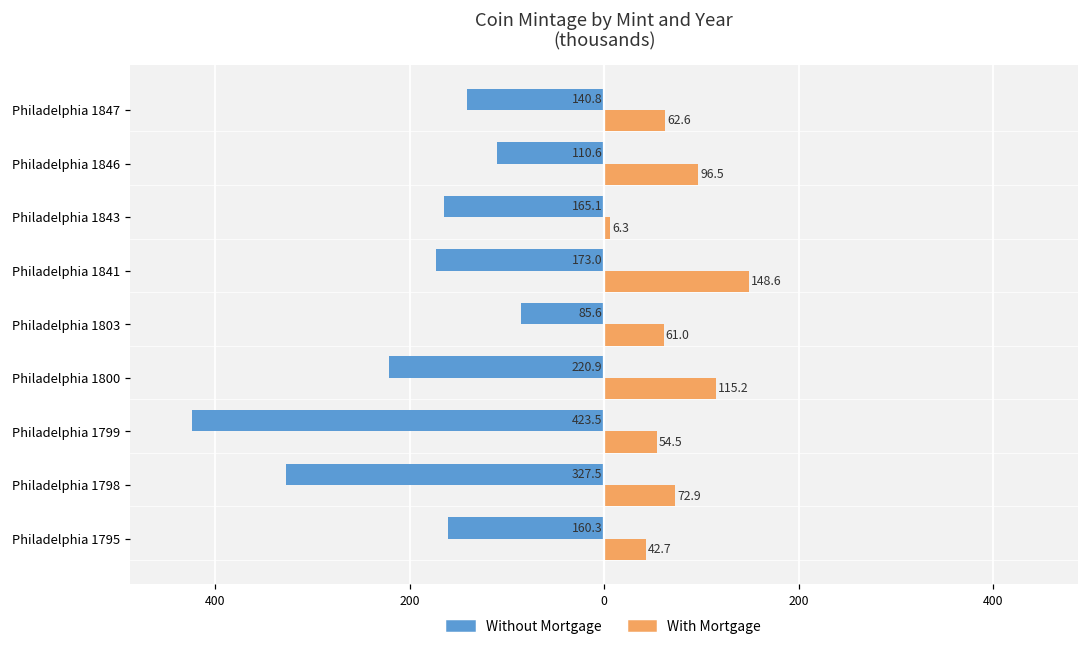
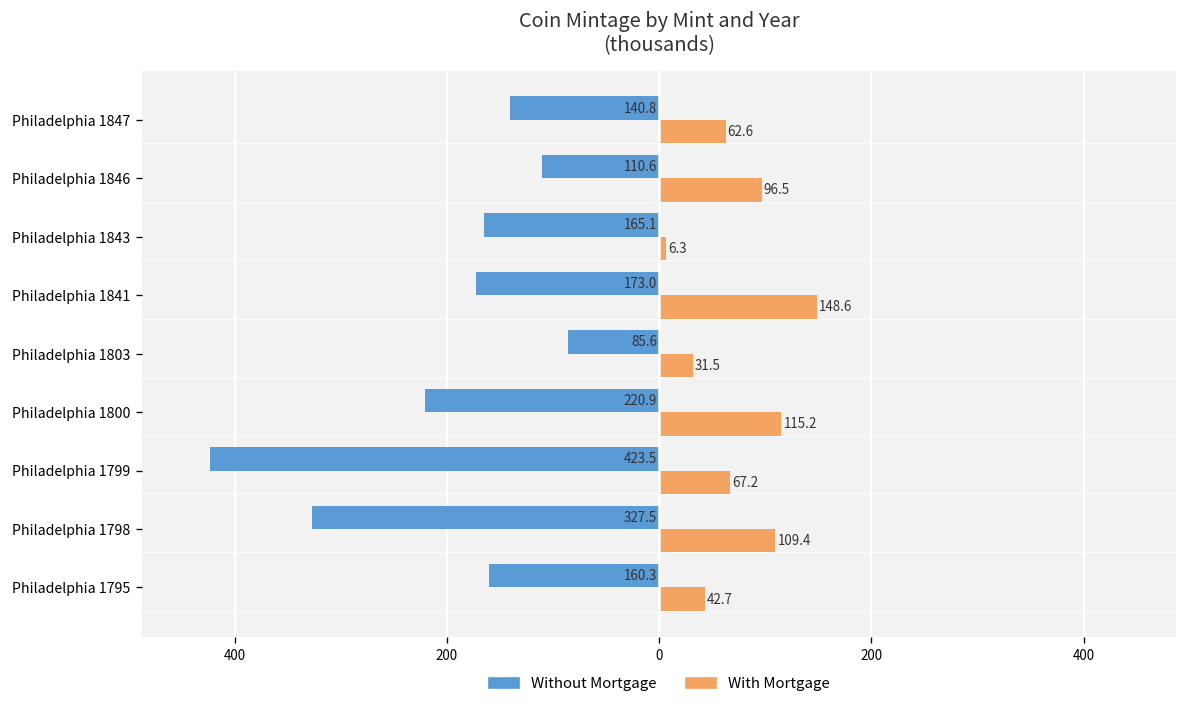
With Mortgage, Philadelphia 1803: 61.0 -> 31.5
With Mortgage, Philadelphia 1799: 54.5 -> 67.2
With Mortgage, Philadelphia 1798: 72.9 -> 109.4
